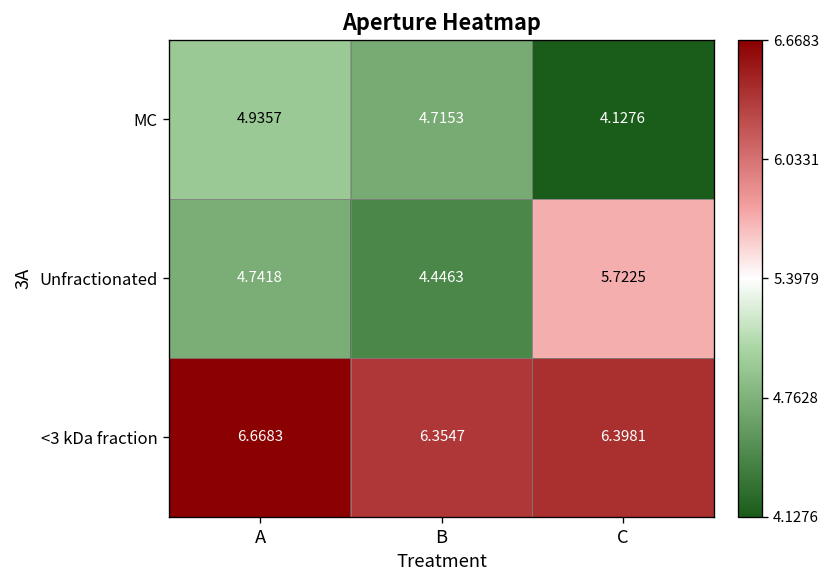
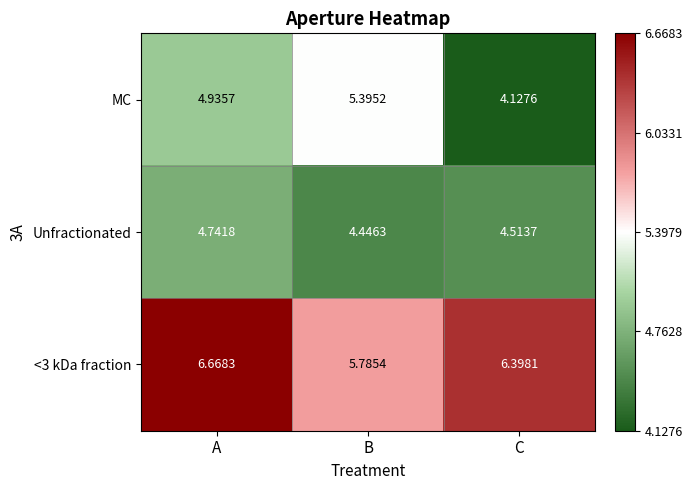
MC, B: 4.7153 -> 5.3952
Unfractionated, C: 5.7225 -> 4.5137
<3 kDa fraction, B: 6.3547 -> 5.7854
